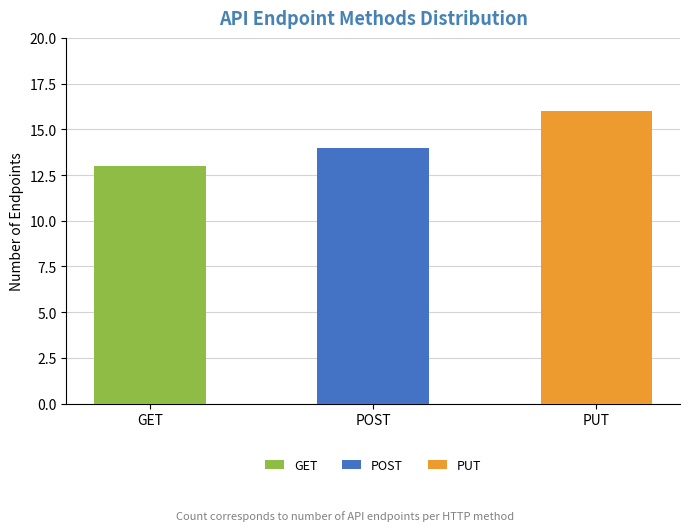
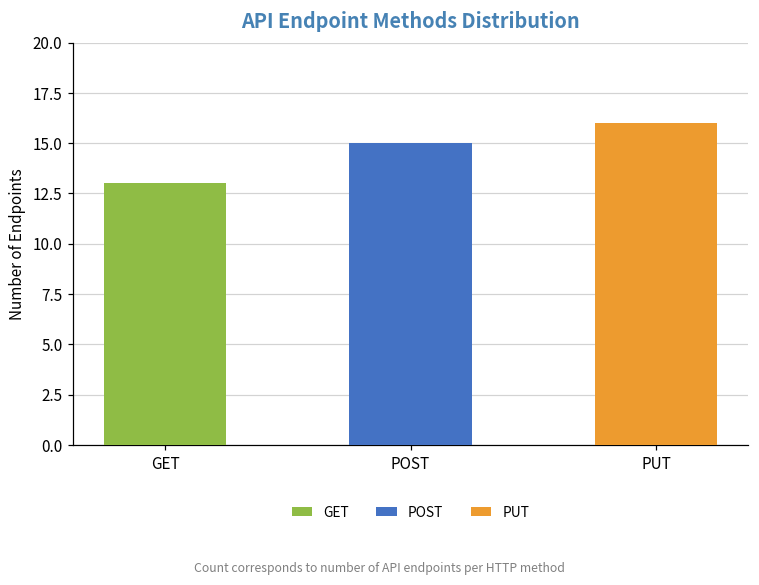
POST, POST: 14 -> 15
